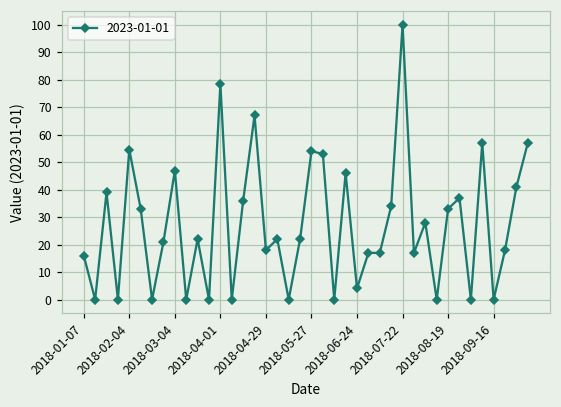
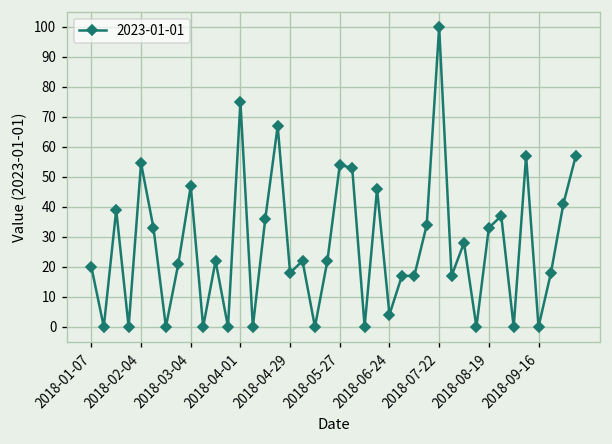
2018-01-07: 16 -> 20
2018-04-01: 78 -> 75
